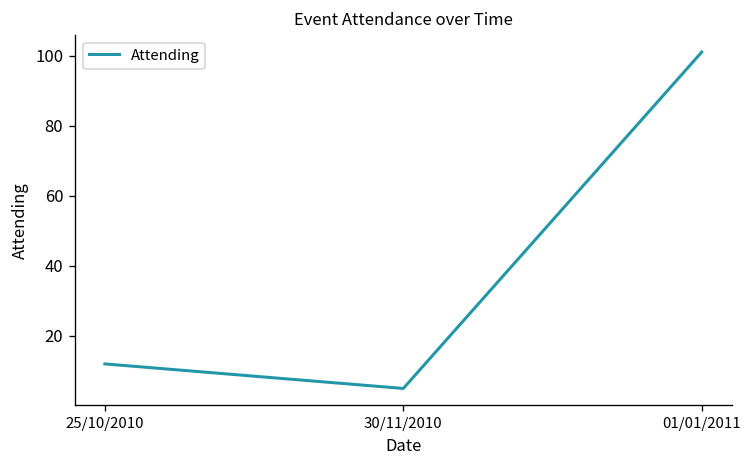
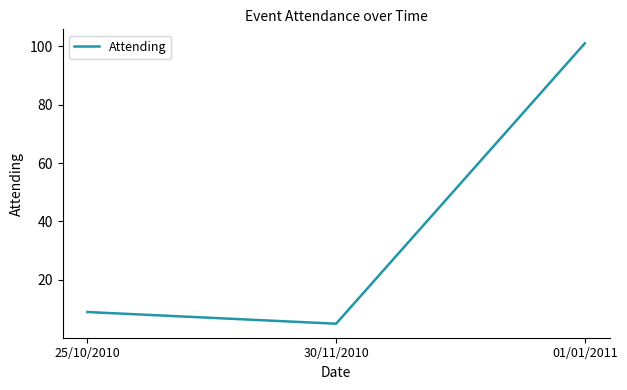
25/10/2010: 12 -> 9
